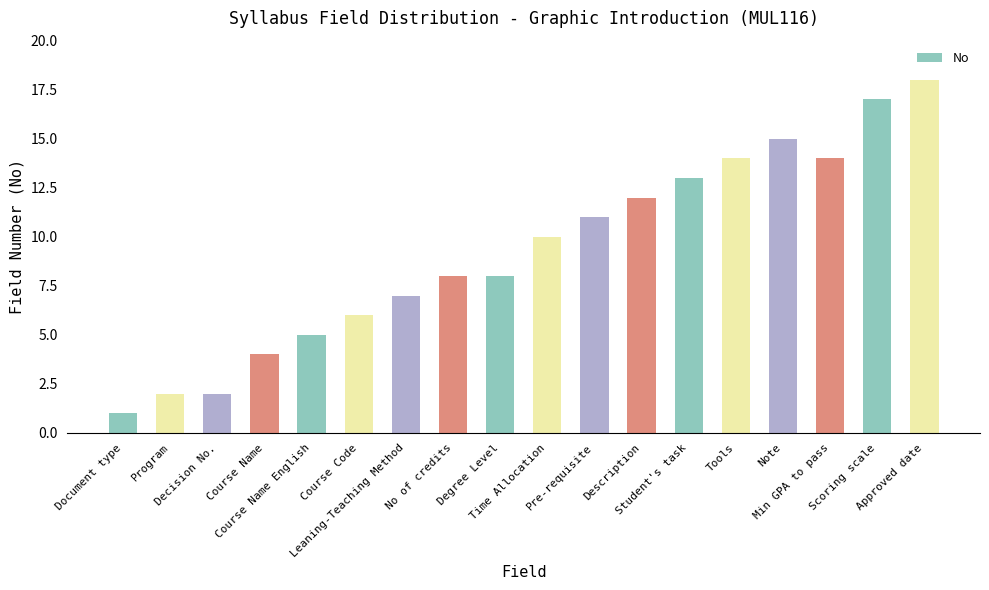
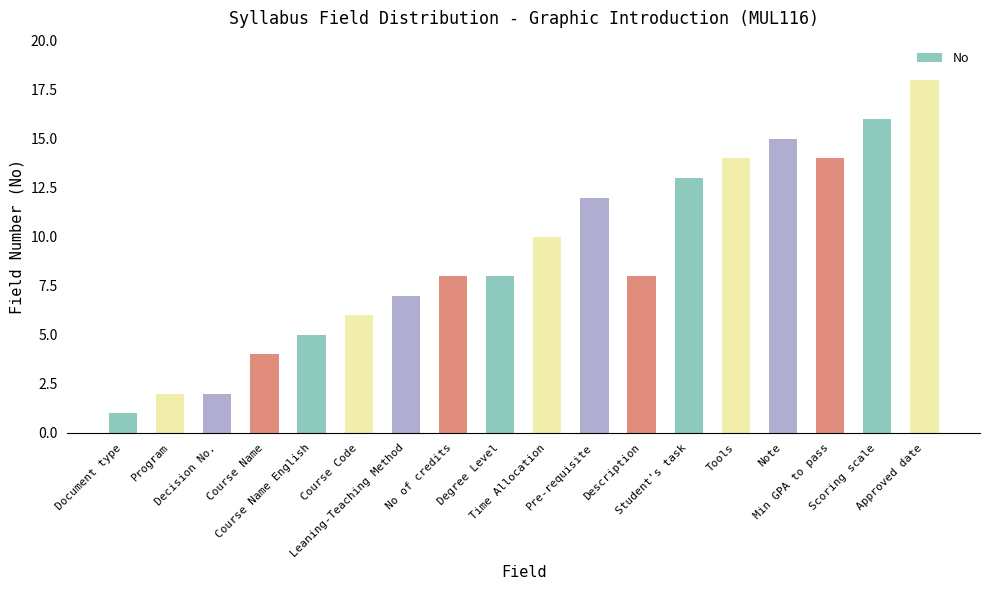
Pre-requisite: 11 -> 12
Description: 12 -> 8
Scoring scale: 17 -> 16
